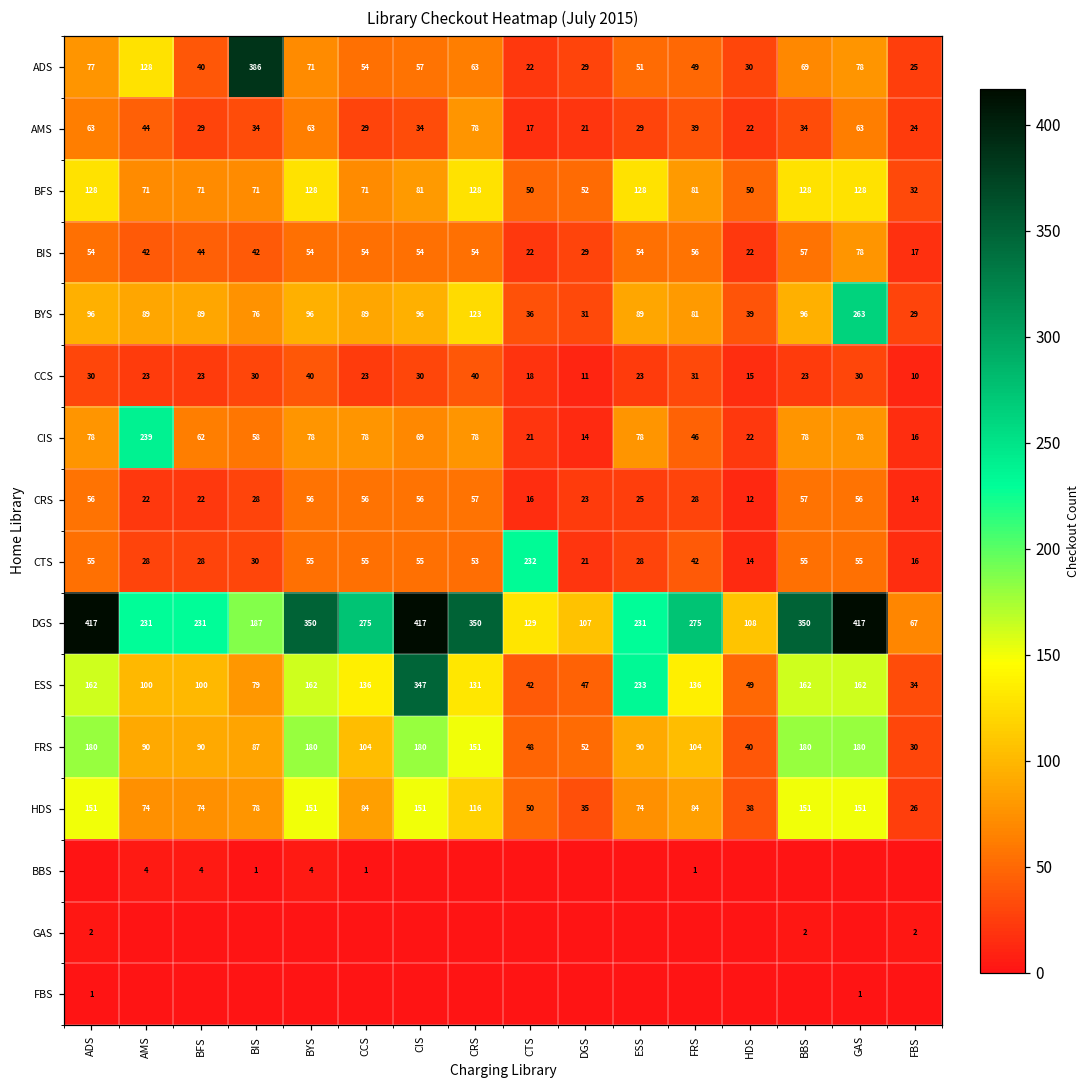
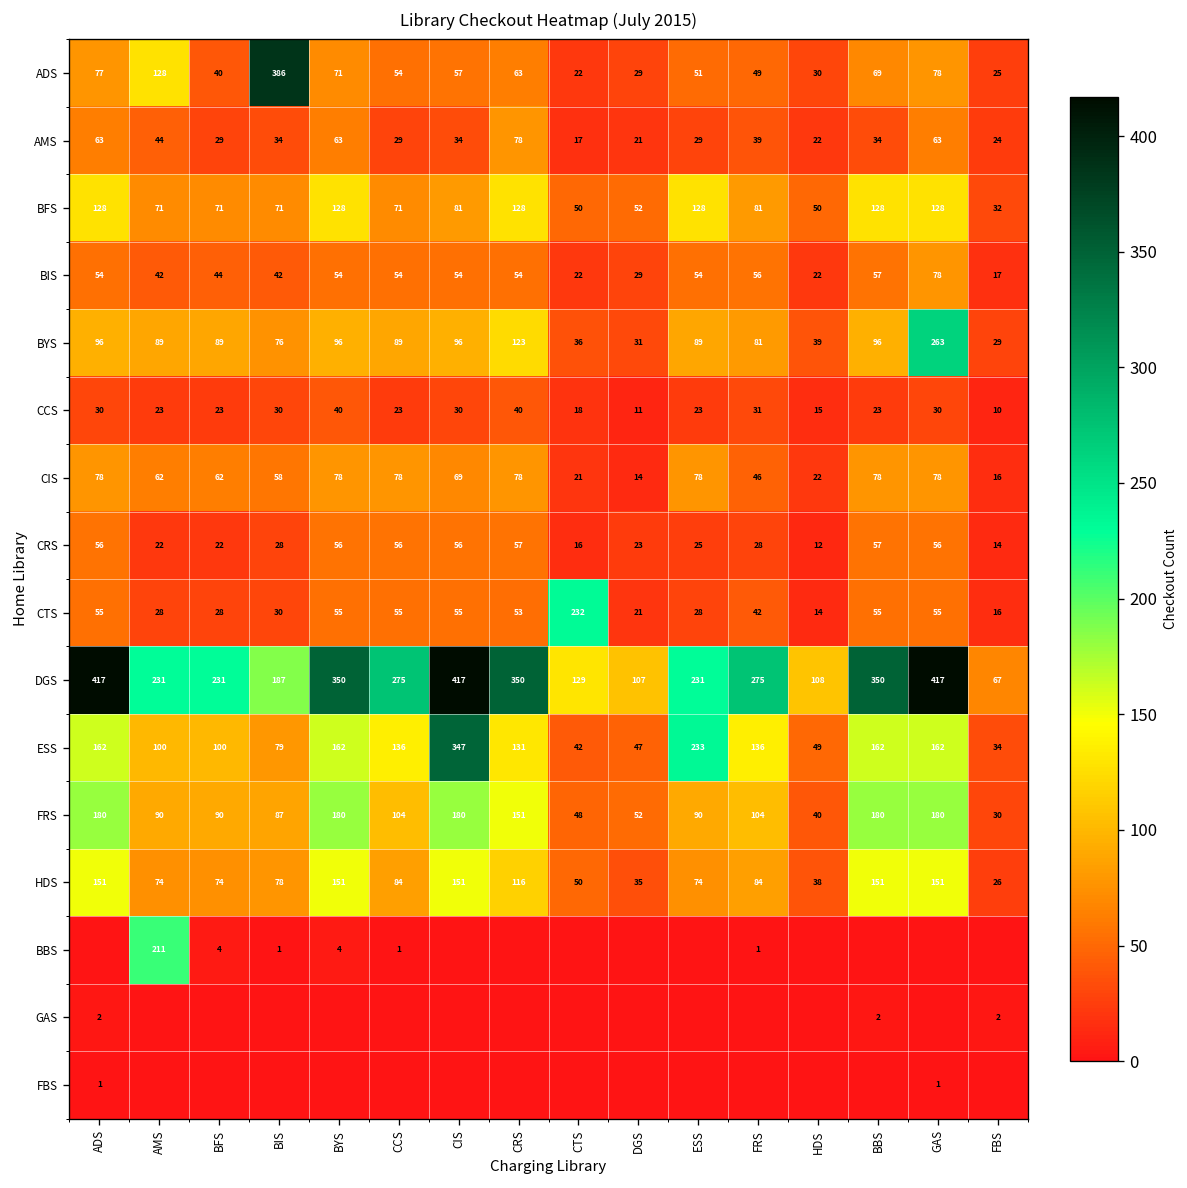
CIS, AMS: 239 -> 62
BBS, AMS: 4 -> 211
